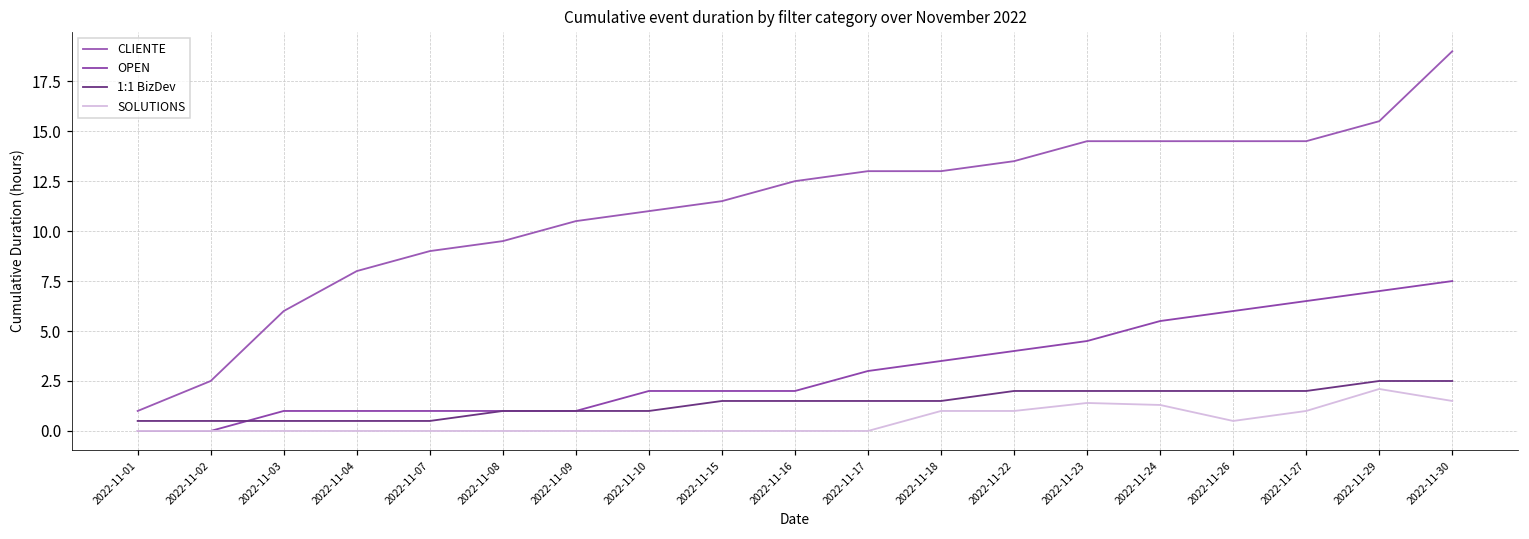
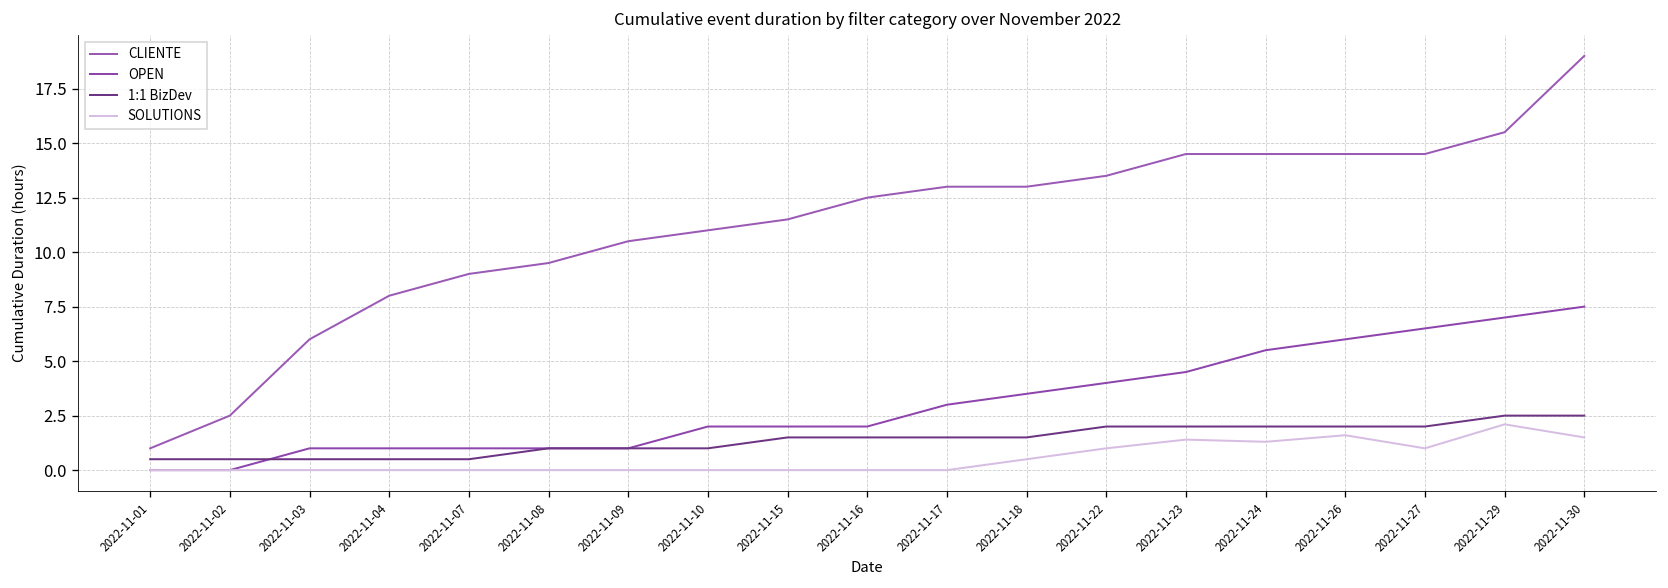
SOLUTIONS, 2022-11-18: 1.0 -> 0.5
SOLUTIONS, 2022-11-26: 0.5 -> 1.6
